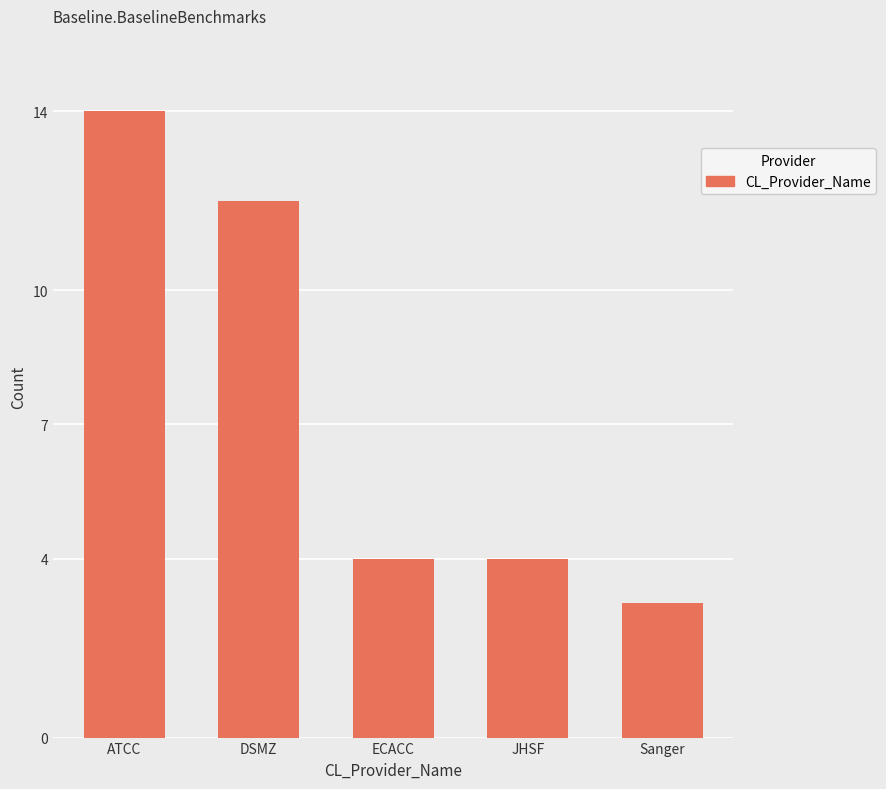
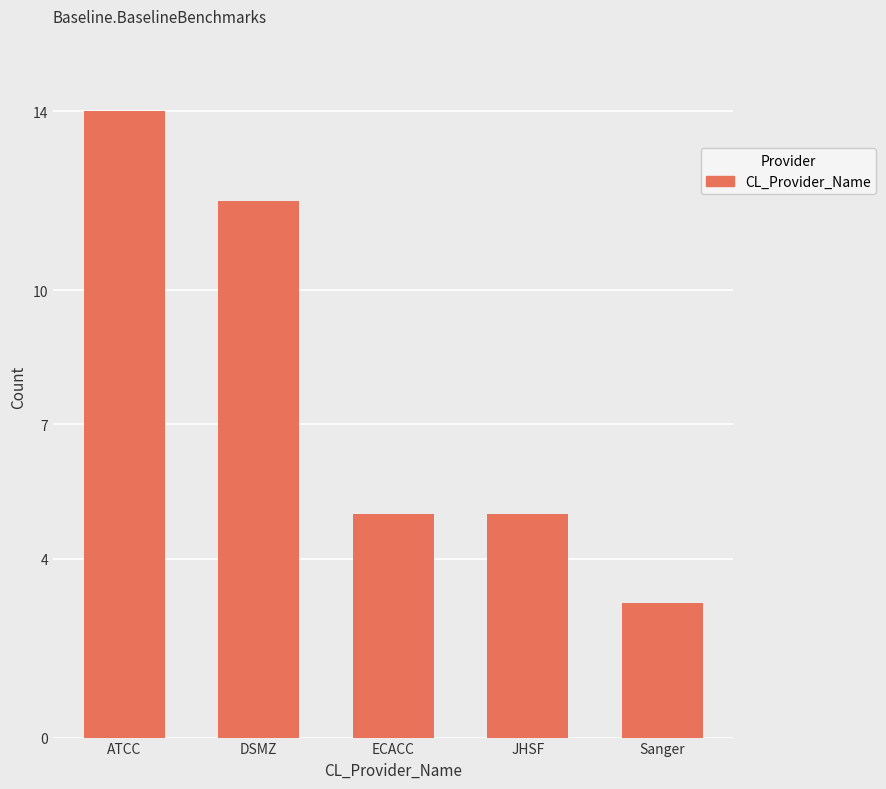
ECACC: 4 -> 5
JHSF: 4 -> 5
